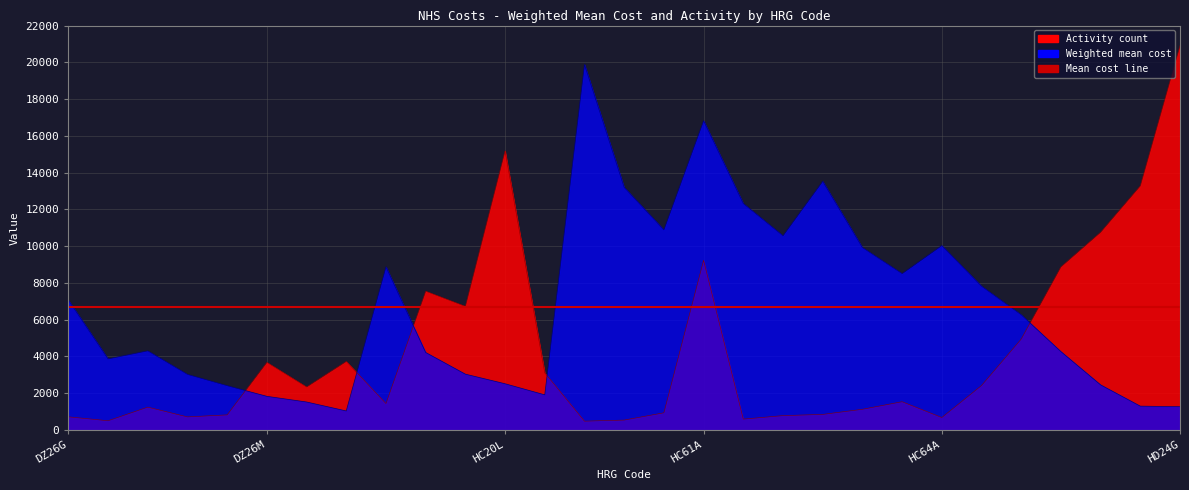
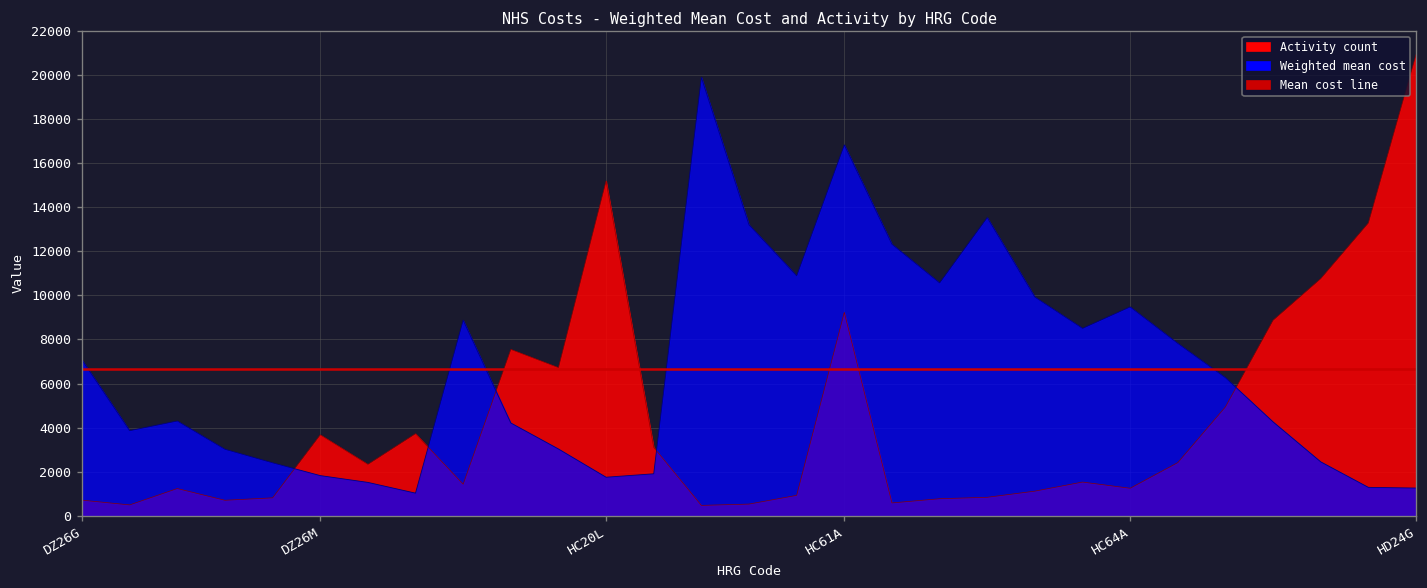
Weighted mean cost, HC20L: 2500 -> 1800
Activity count, HC64A: 700 -> 1300
Weighted mean cost, HC64A: 10000 -> 9500
